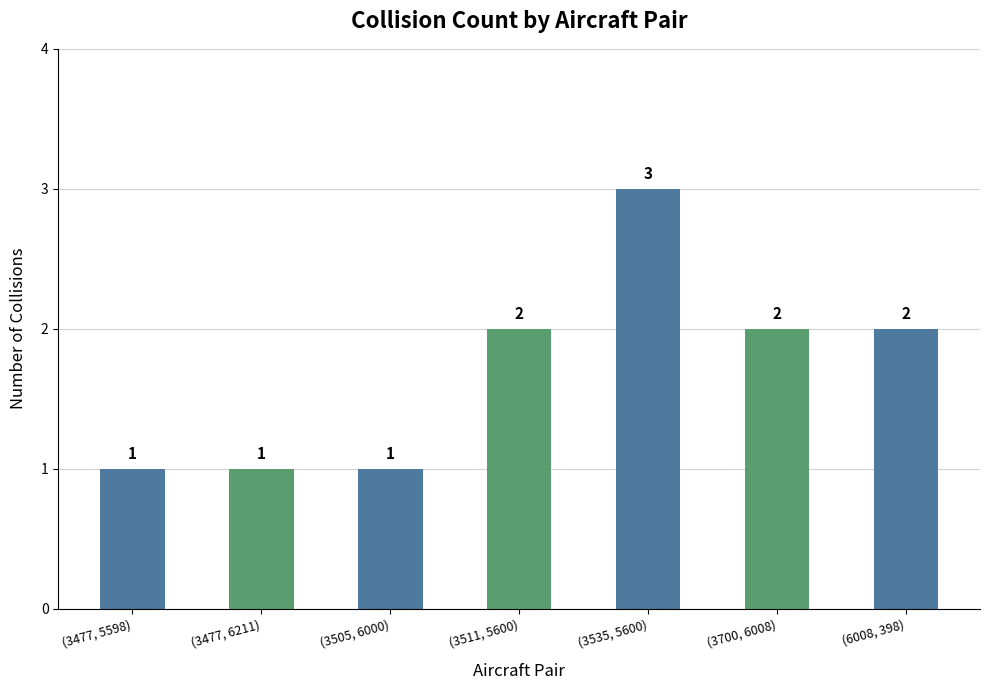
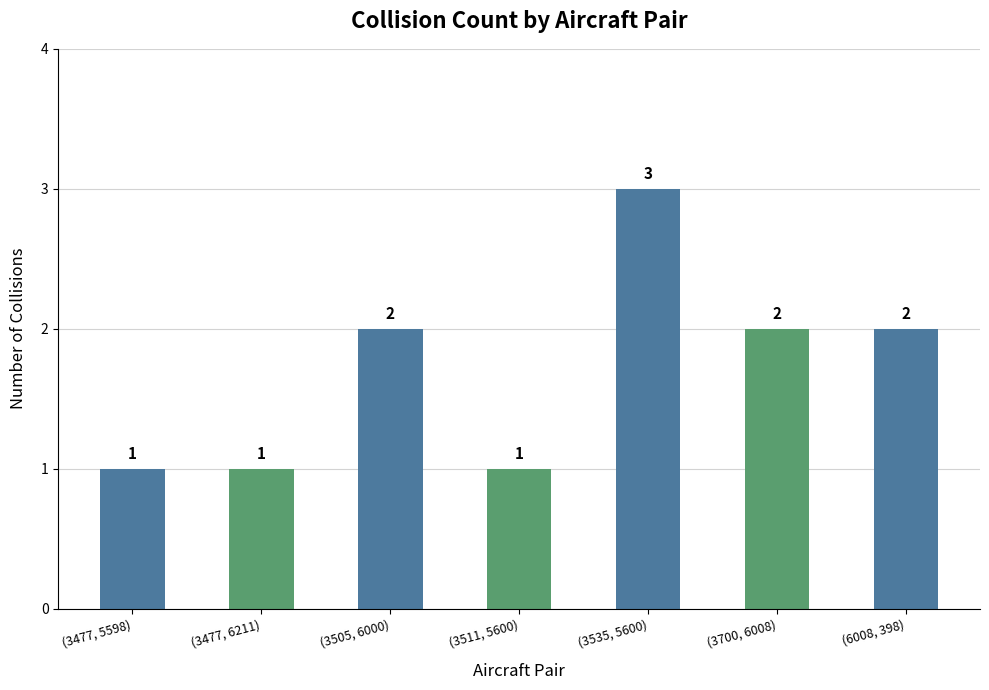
(3505, 6000): 1 -> 2
(3511, 5600): 2 -> 1
